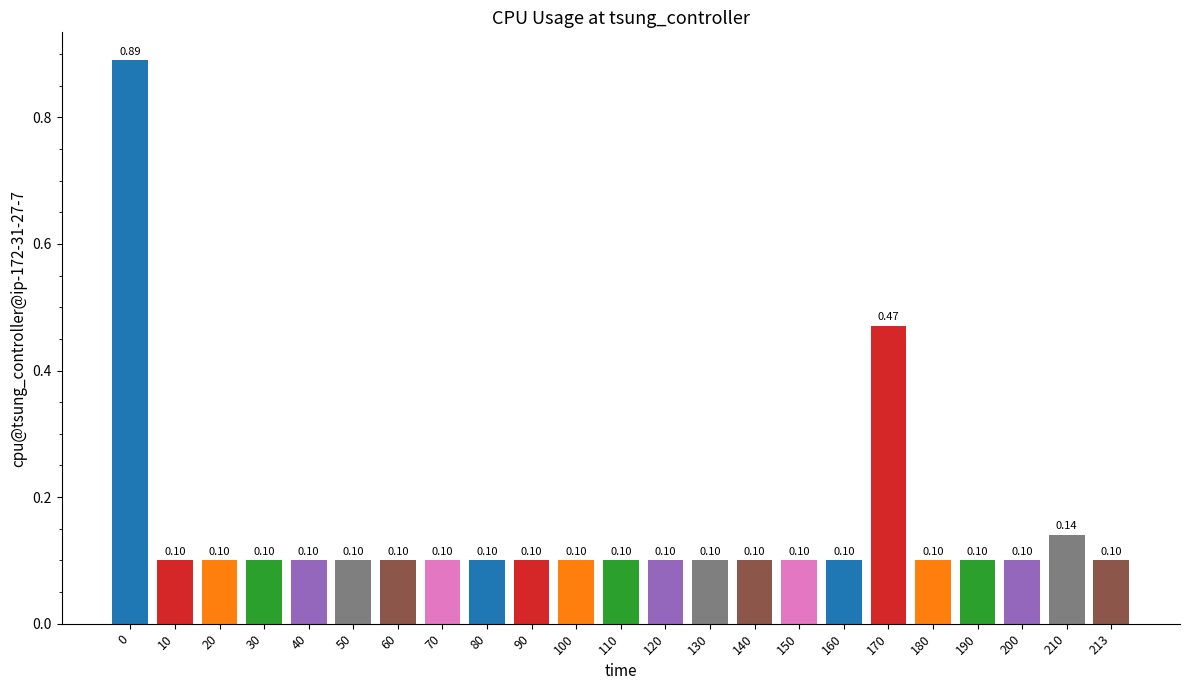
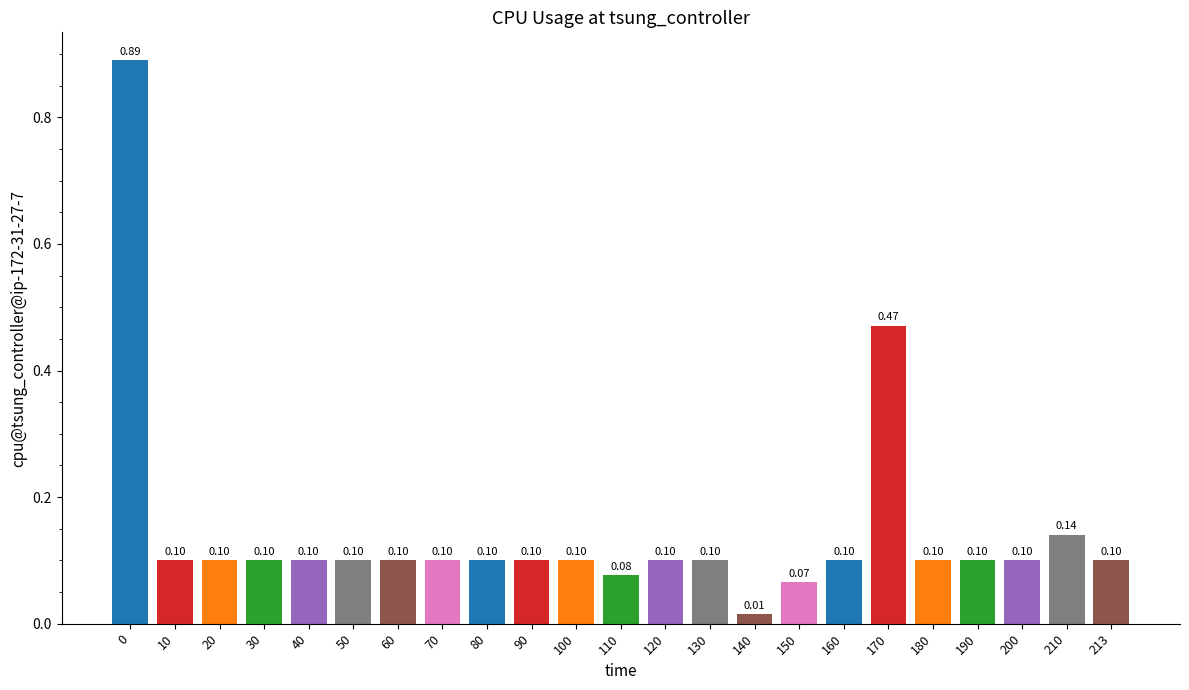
110: 0.10 -> 0.08
140: 0.10 -> 0.01
150: 0.10 -> 0.07
